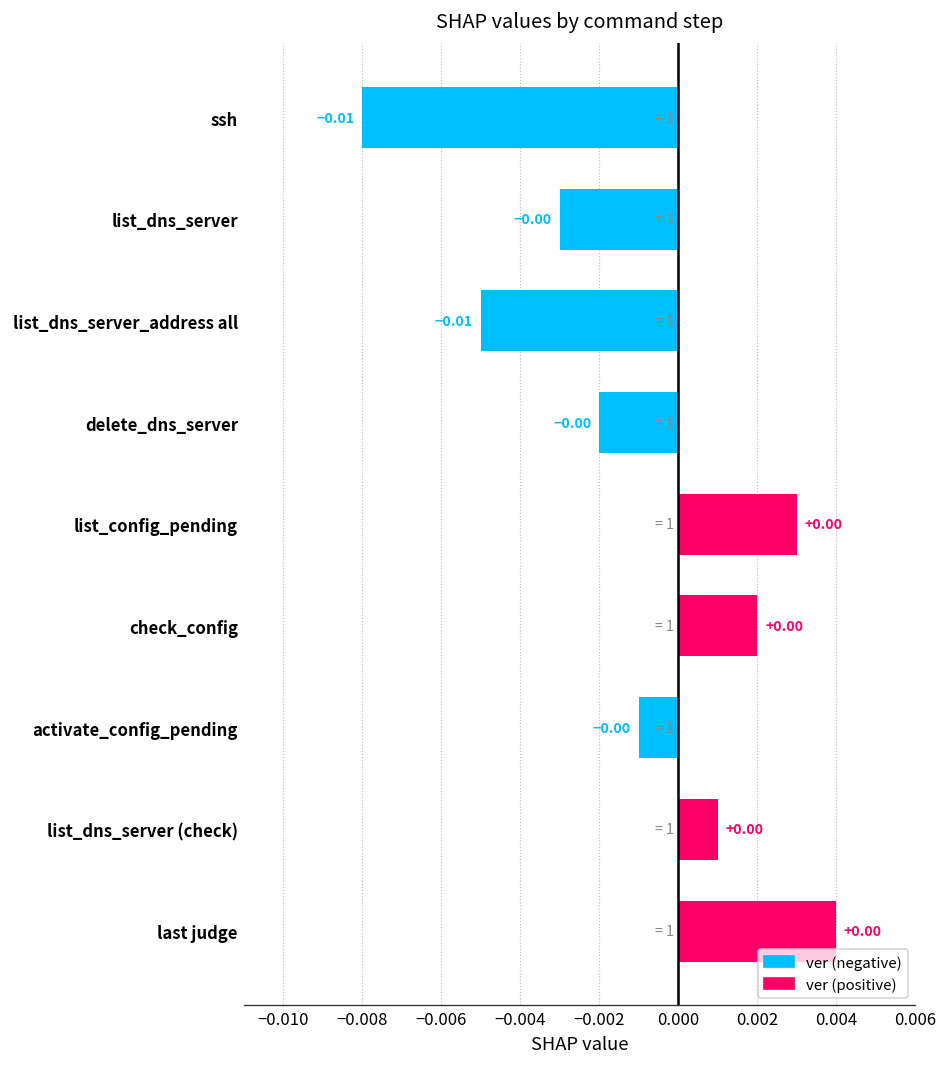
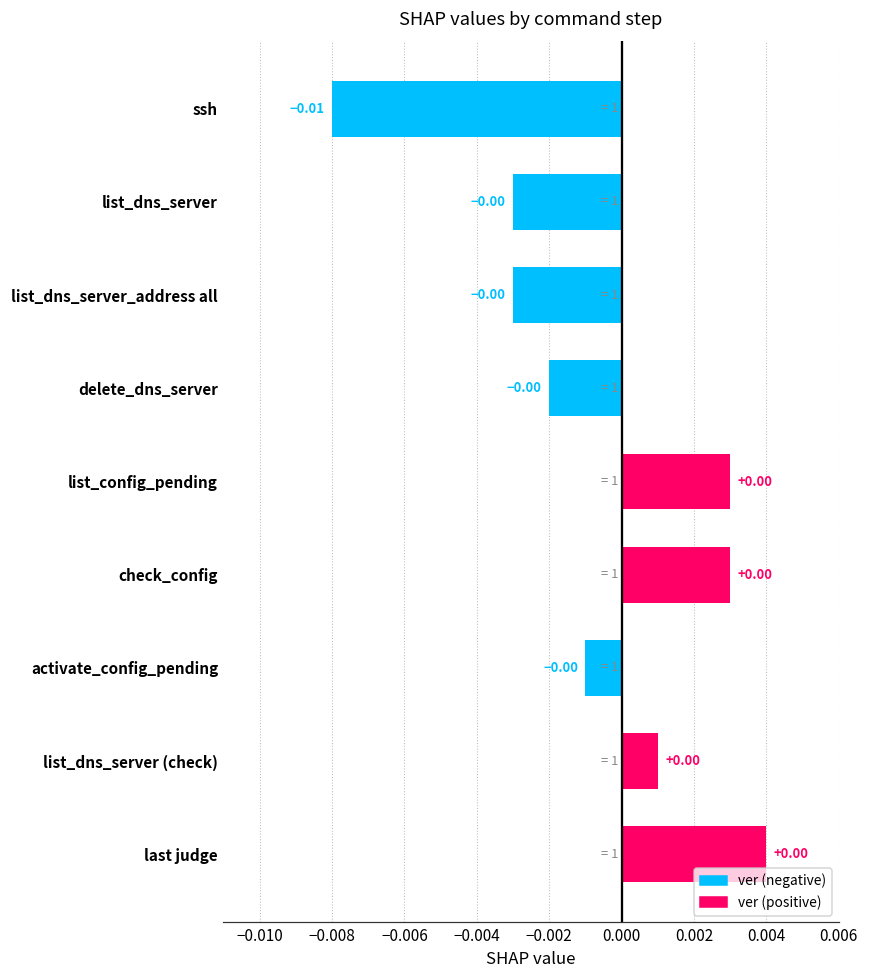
list_dns_server_address all: -0.01 -> -0.00
check_config: 0.002 -> 0.003
